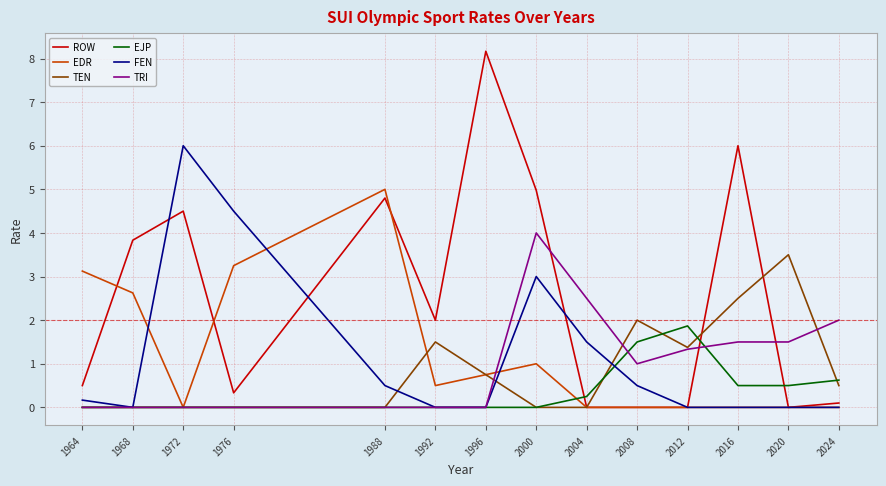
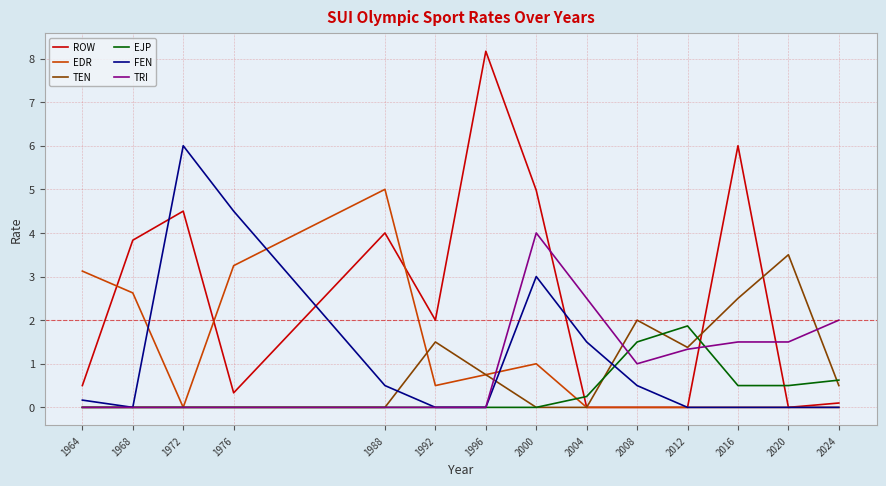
ROW, 1988: 4.8 -> 4.0
